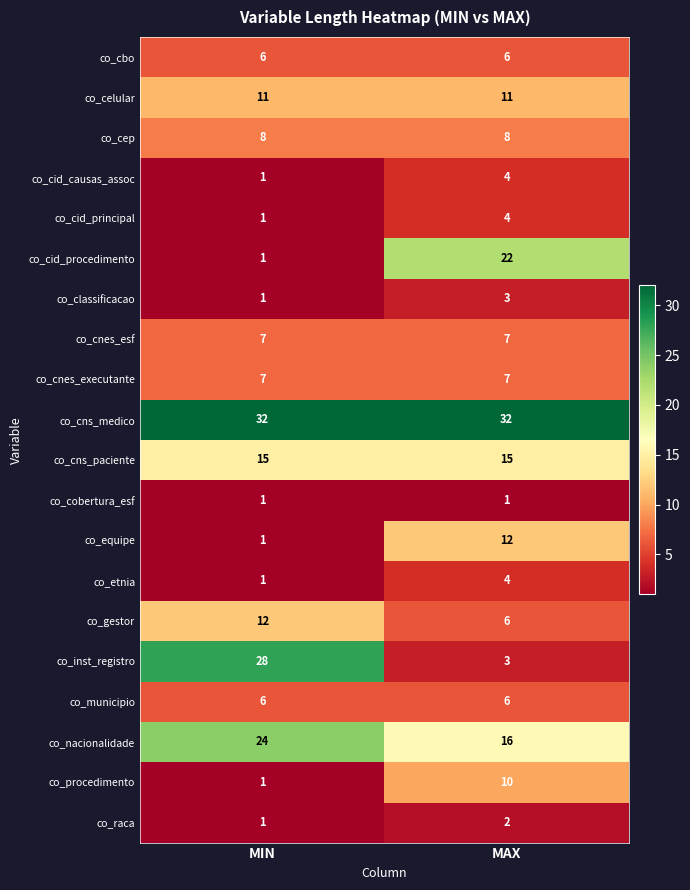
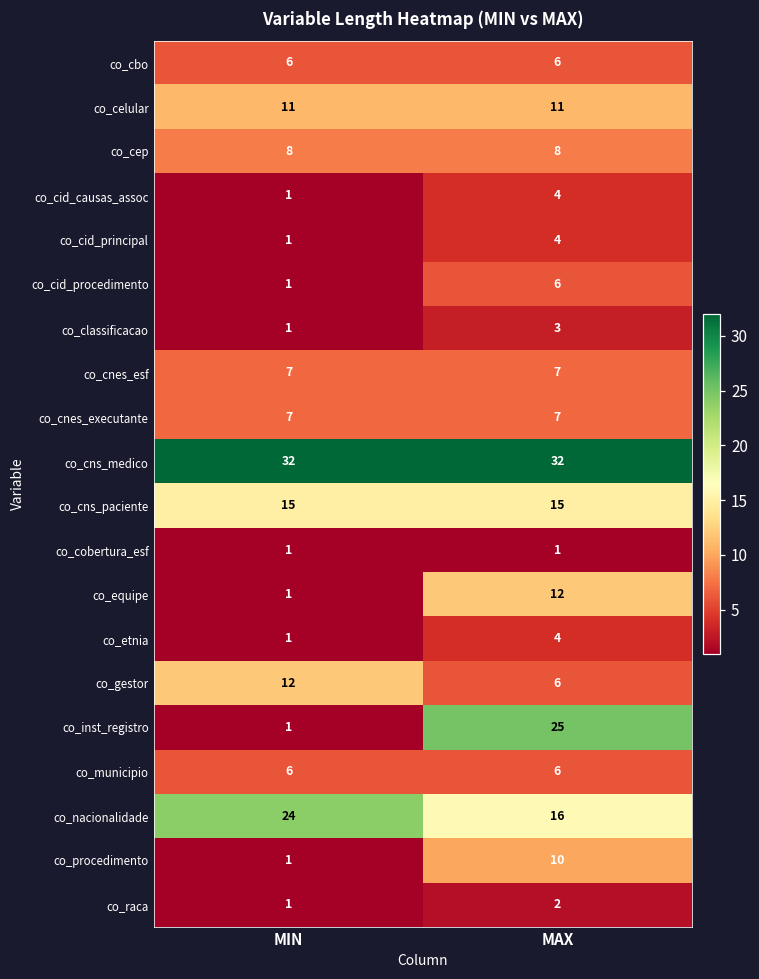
co_cid_procedimento, MAX: 22 -> 6
co_inst_registro, MIN: 28 -> 1
co_inst_registro, MAX: 3 -> 25
